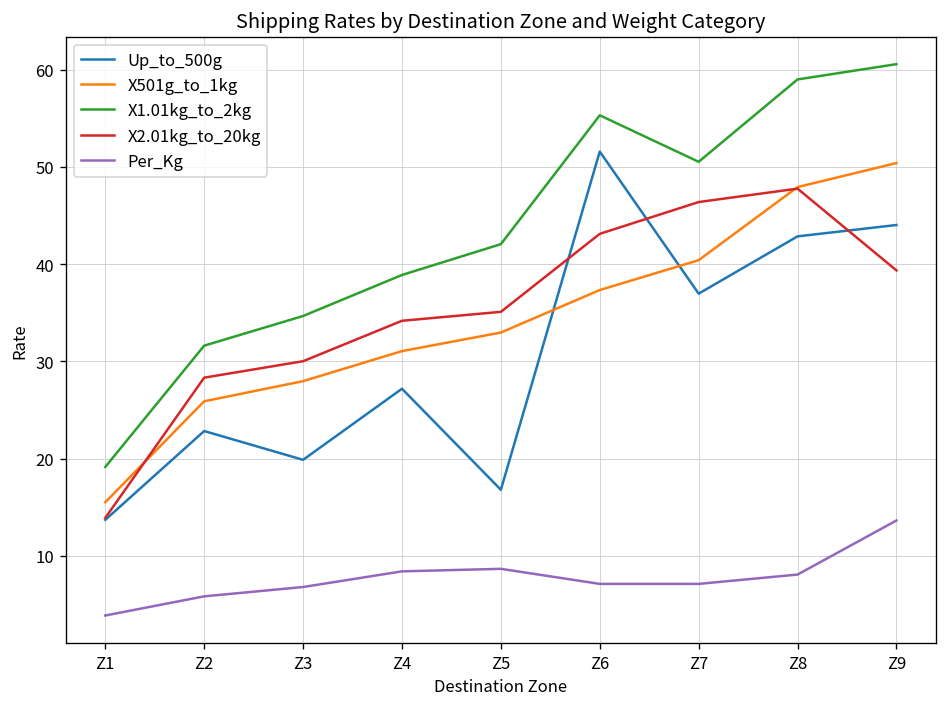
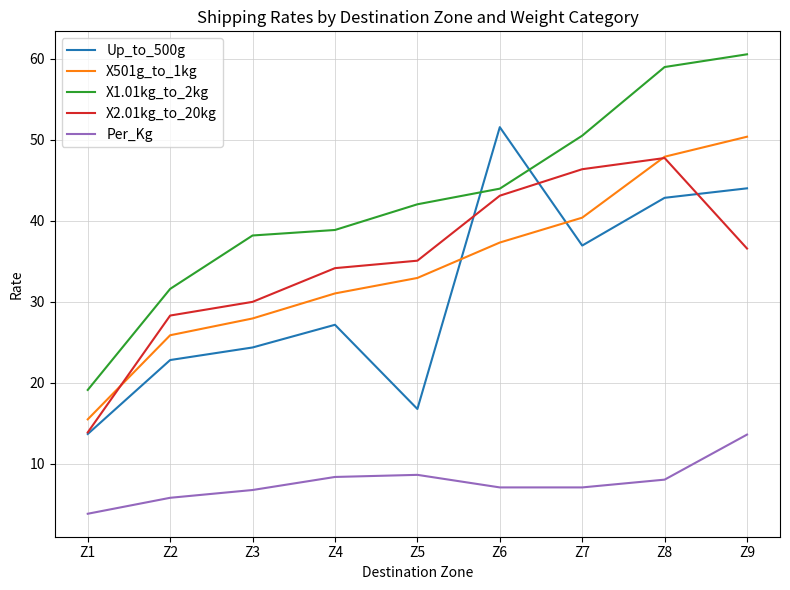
Up_to_500g, Z3: 20 -> 24
X1.01kg_to_2kg, Z3: 35 -> 38
X1.01kg_to_2kg, Z6: 55 -> 44
X2.01kg_to_20kg, Z9: 39 -> 37
